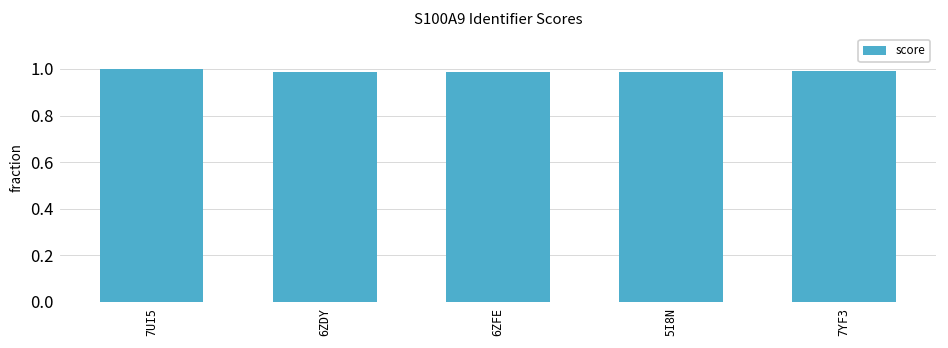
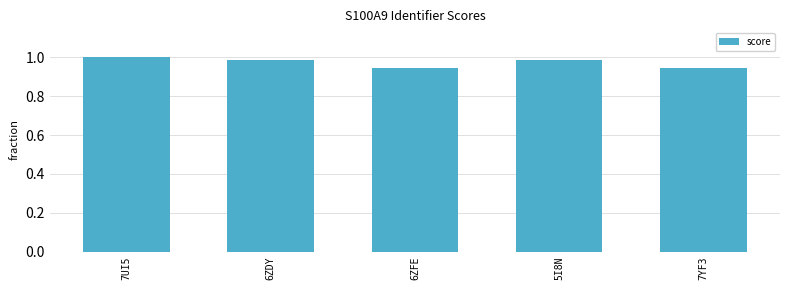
6ZFE: 0.99 -> 0.94
7YF3: 0.99 -> 0.94
